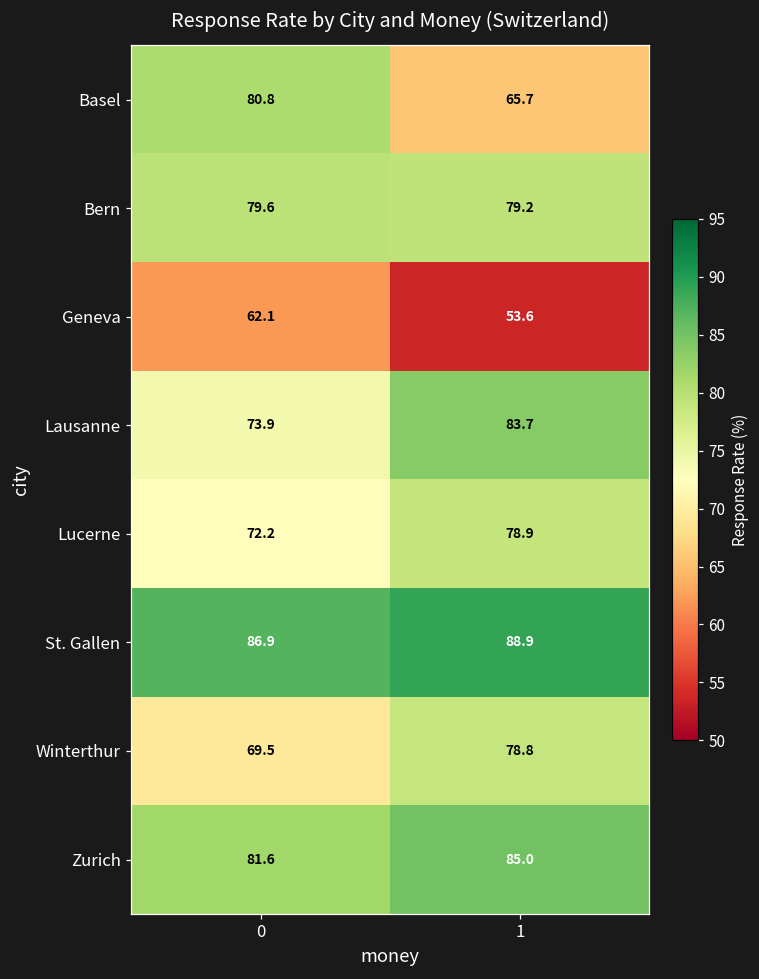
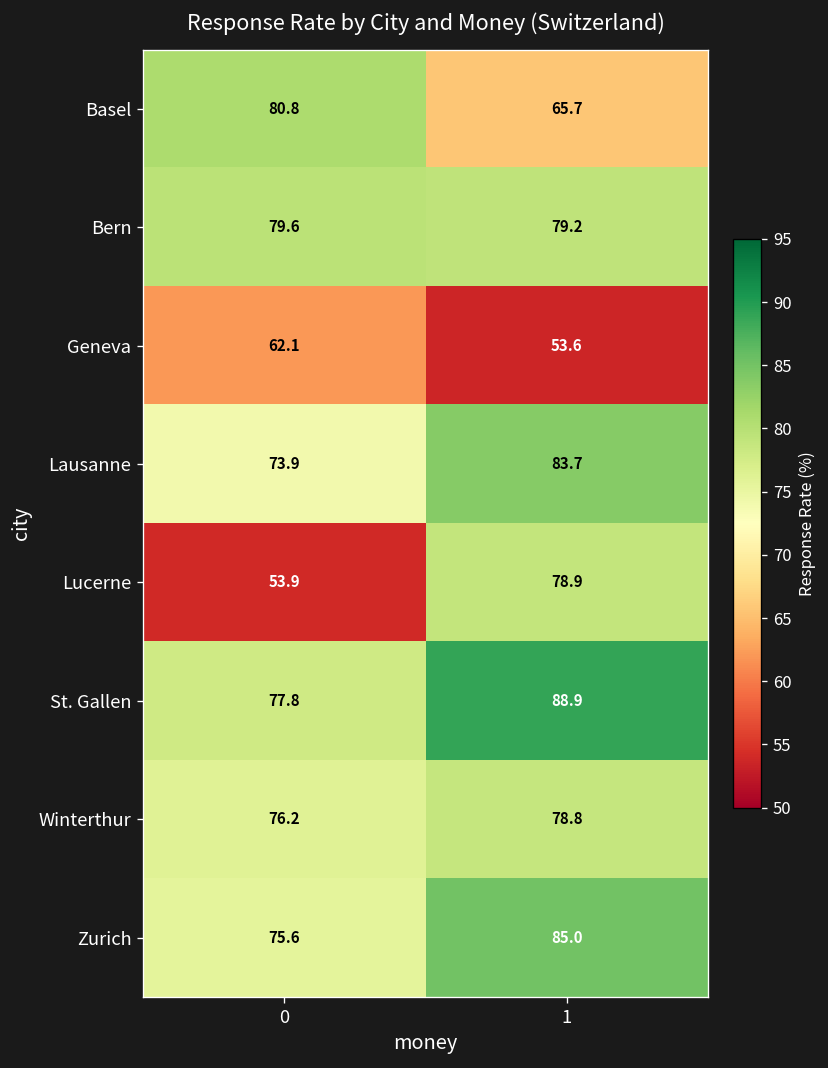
Lucerne, 0: 72.2 -> 53.9
St. Gallen, 0: 86.9 -> 77.8
Winterthur, 0: 69.5 -> 76.2
Zurich, 0: 81.6 -> 75.6
